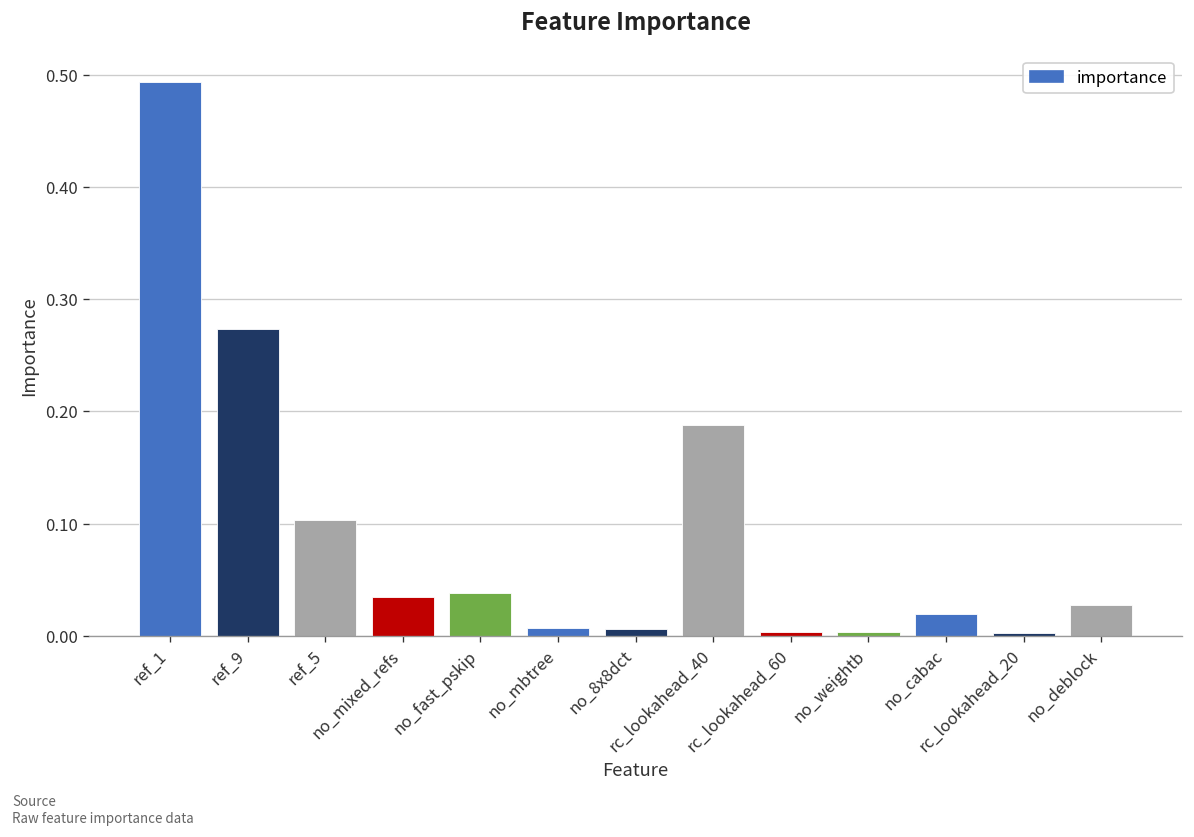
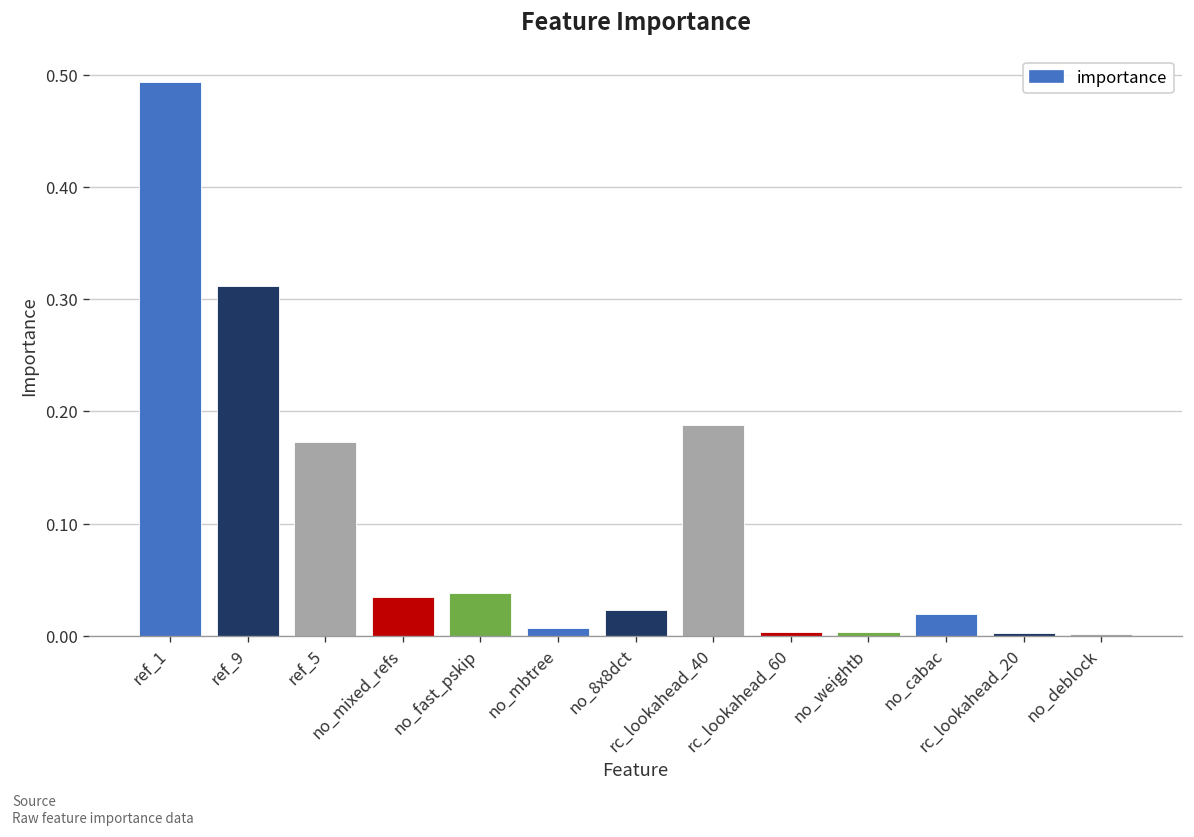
ref_9: 0.27 -> 0.31
ref_5: 0.10 -> 0.17
no_8x8dct: 0.01 -> 0.02
no_deblock: 0.03 -> 0.00
